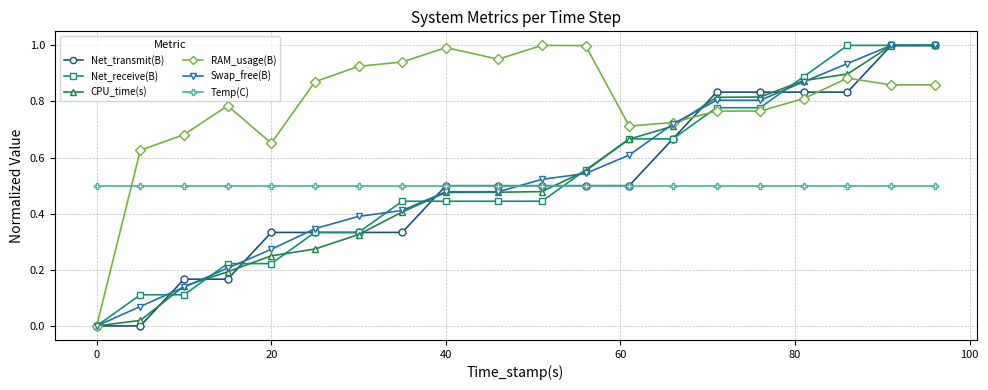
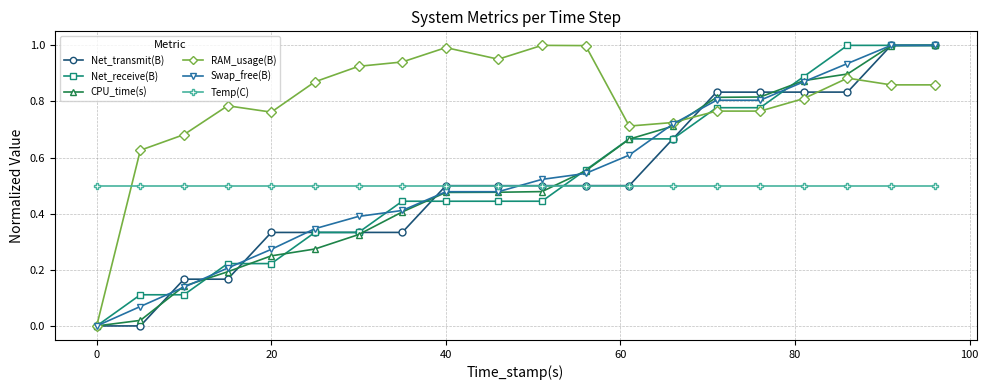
RAM_usage(B), 20: 0.65 -> 0.76
